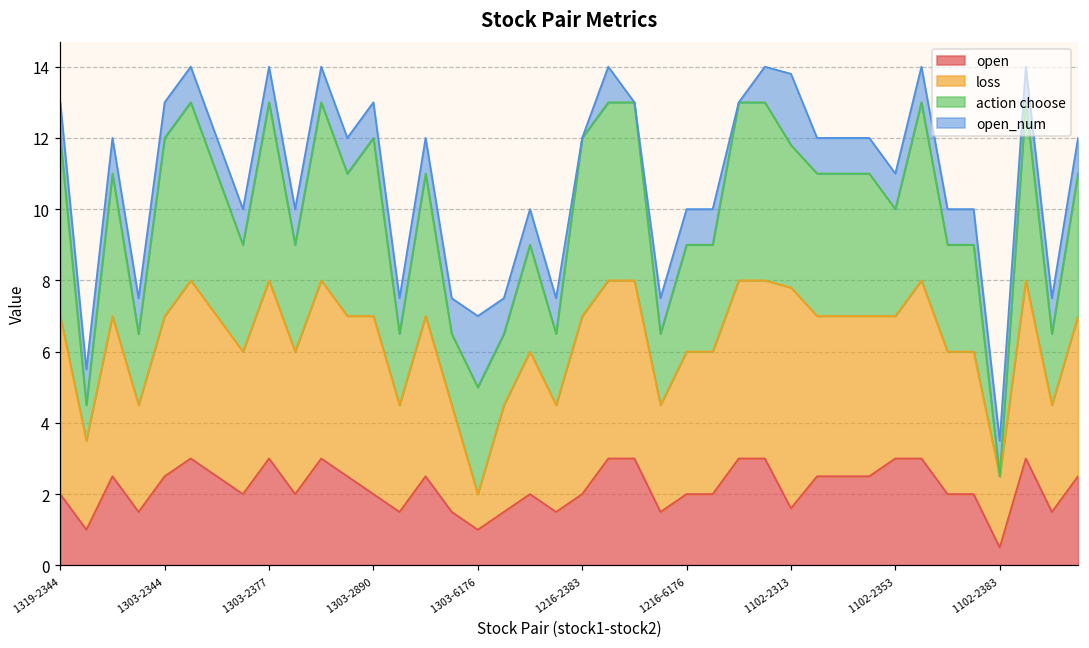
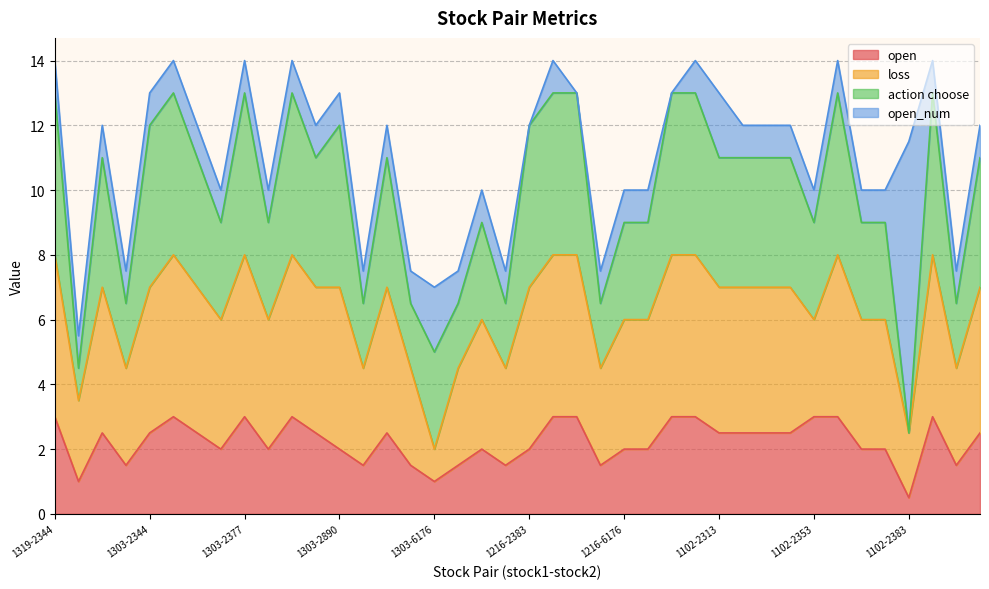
open, 1319-2344: 2 -> 3
open, 1102-2313: 1.6 -> 2.5
loss, 1102-2313: 6.2 -> 4.5
loss, 1102-2353: 4 -> 3
open_num, 1102-2383: 1 -> 9
